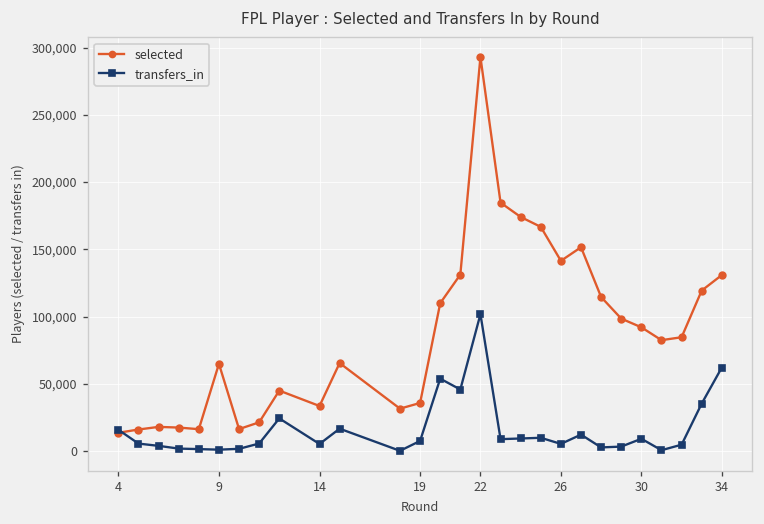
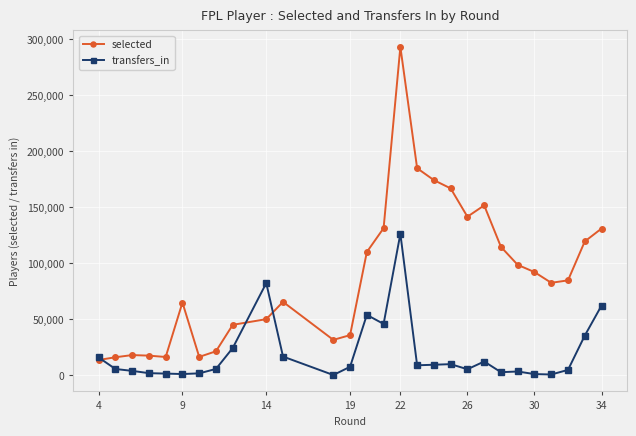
selected, 14: 33,000 -> 50,000
transfers_in, 14: 5,000 -> 82,000
transfers_in, 22: 102,000 -> 126,000
transfers_in, 30: 9,000 -> 1,000
